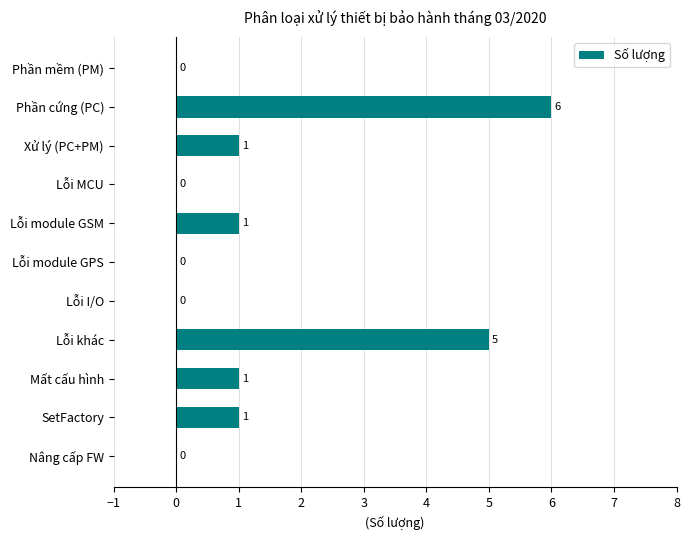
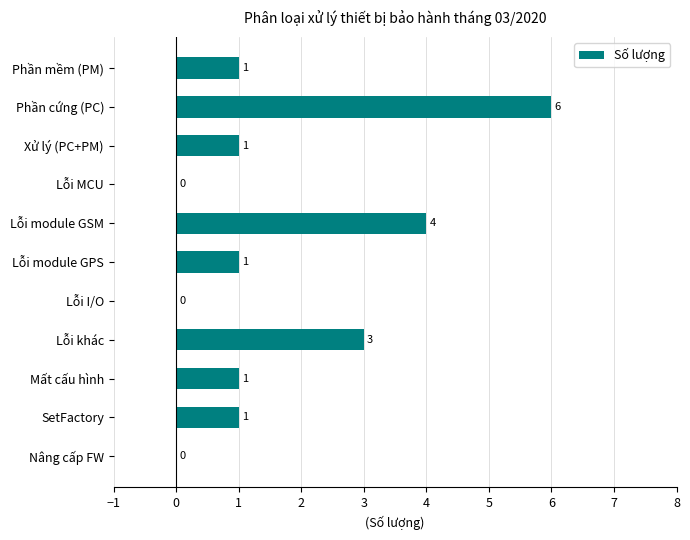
Phần mềm (PM): 0 -> 1
Lỗi module GSM: 1 -> 4
Lỗi module GPS: 0 -> 1
Lỗi khác: 5 -> 3
